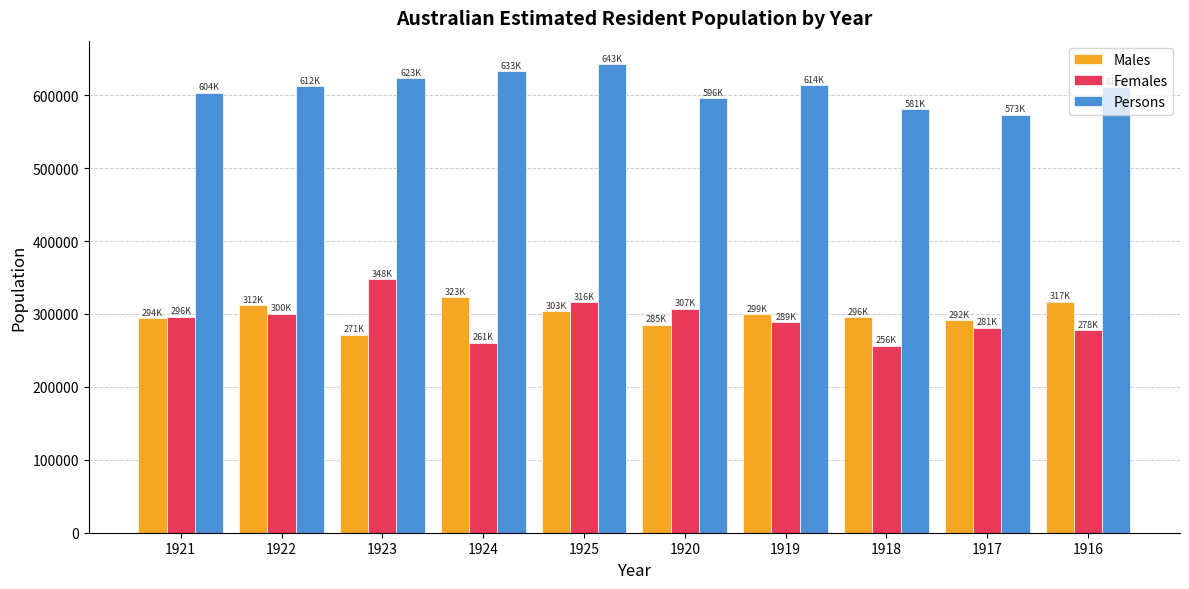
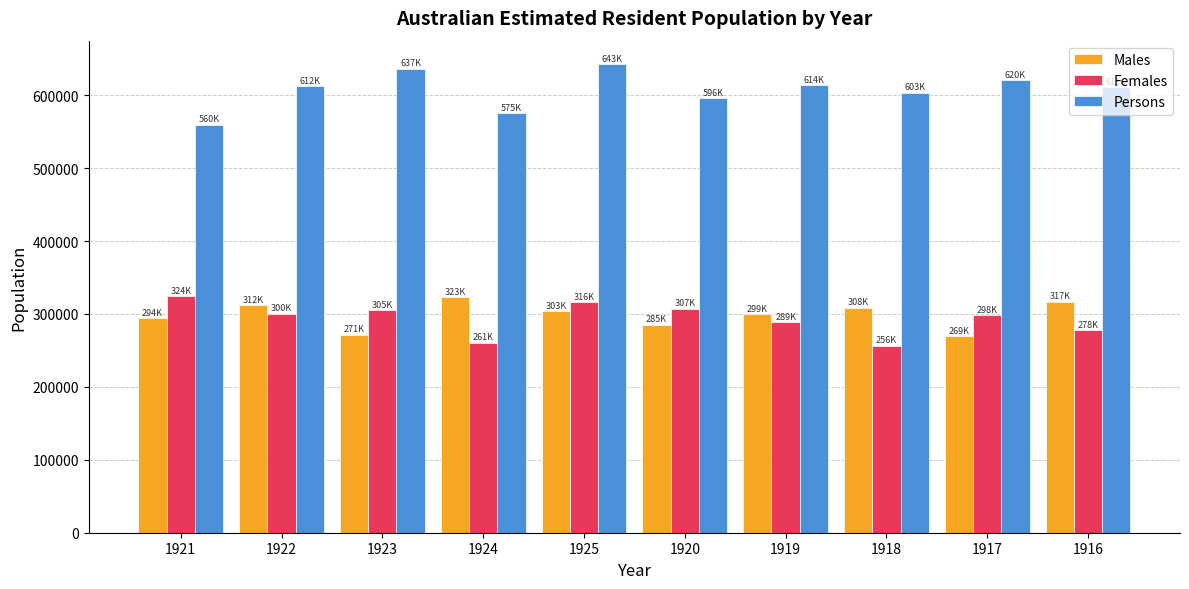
Females, 1921: 296K -> 324K
Persons, 1921: 604K -> 560K
Females, 1923: 348K -> 305K
Persons, 1923: 623K -> 637K
Persons, 1924: 633K -> 575K
Males, 1918: 296K -> 308K
Persons, 1918: 581K -> 603K
Males, 1917: 292K -> 269K
Females, 1917: 281K -> 298K
Persons, 1917: 573K -> 620K
